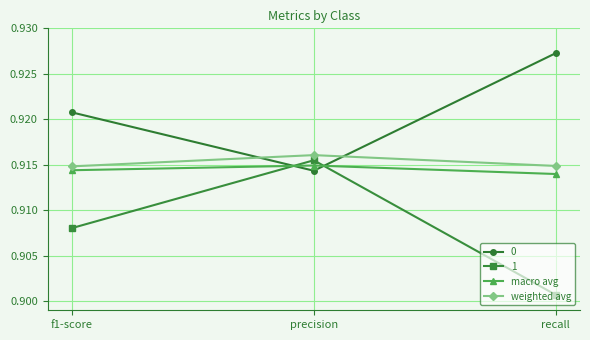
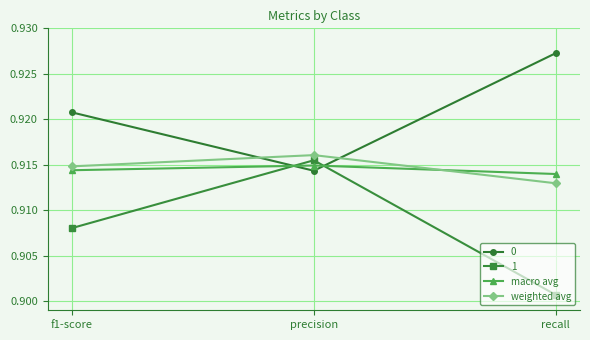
weighted avg, recall: 0.915 -> 0.913
